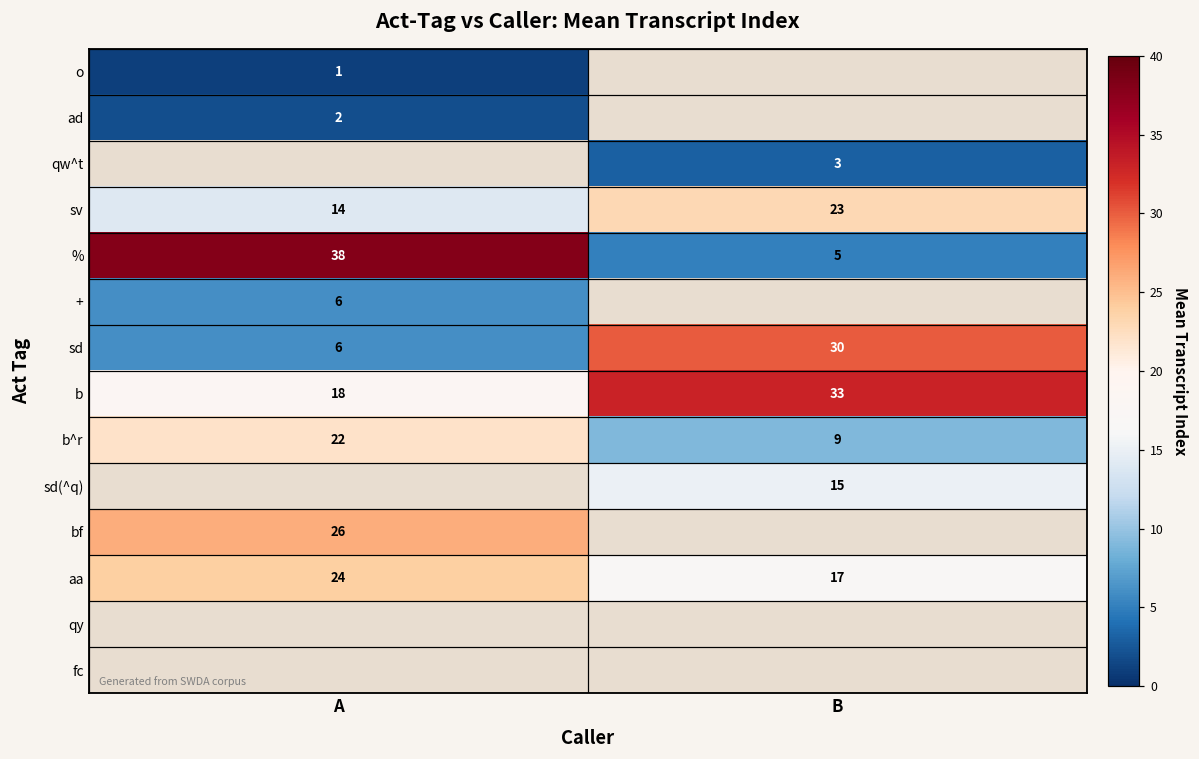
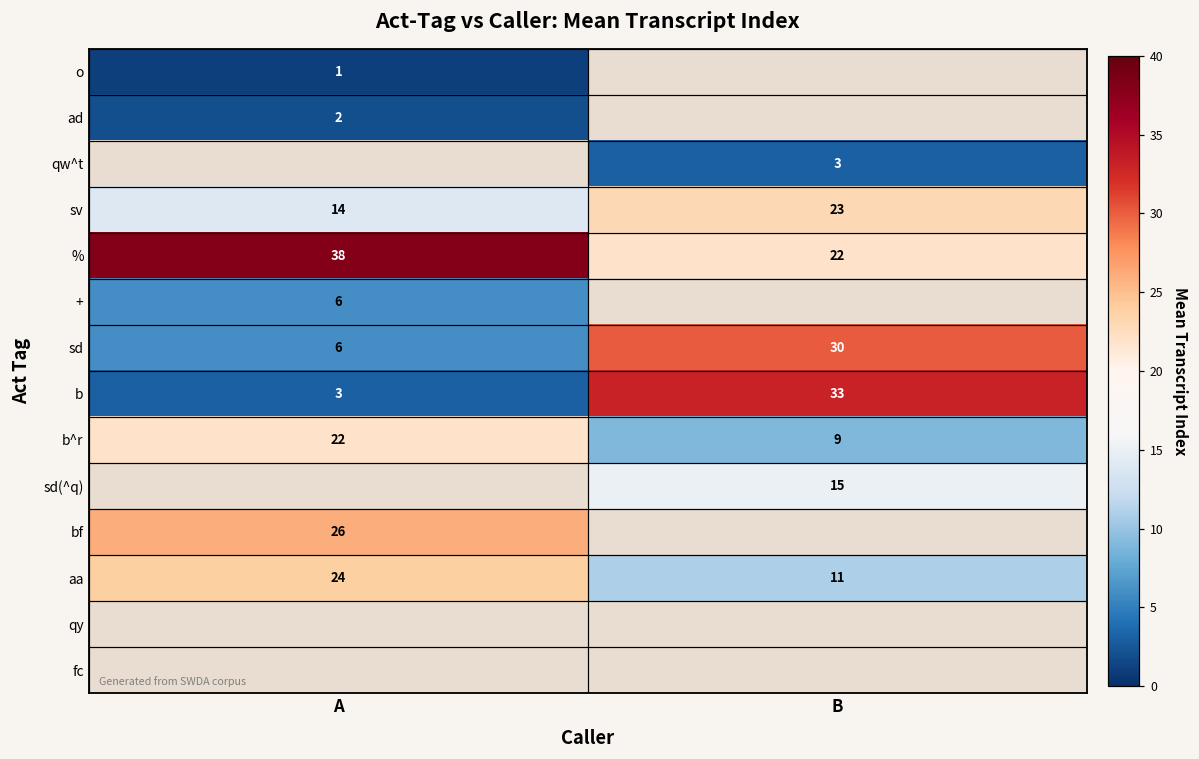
%, B: 5 -> 22
b, A: 18 -> 3
aa, B: 17 -> 11
